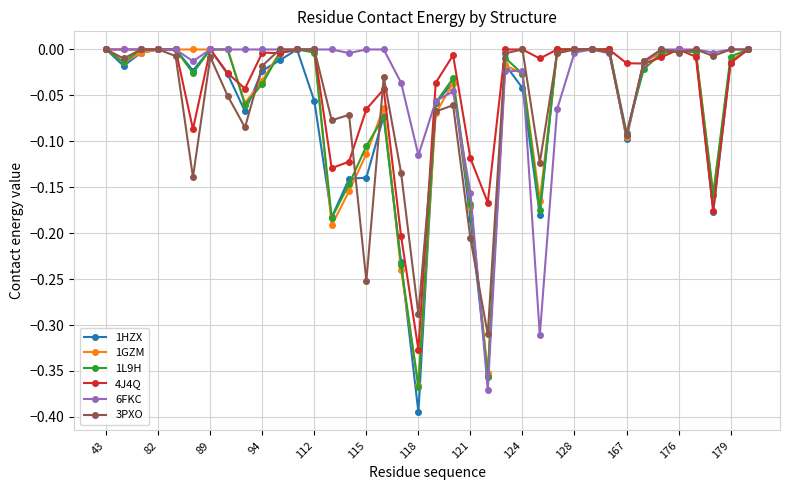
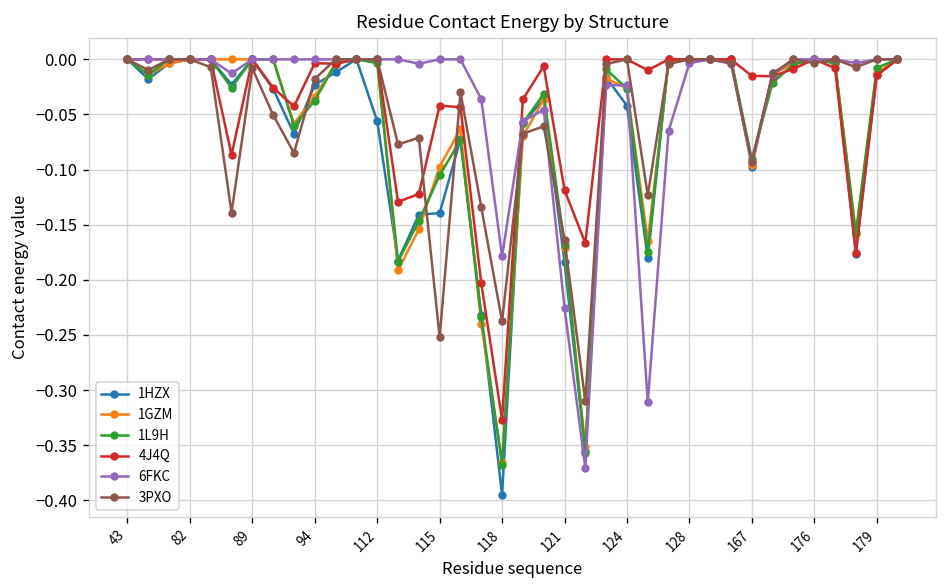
1GZM, 115: -0.11 -> -0.10
4J4Q, 115: -0.07 -> -0.04
6FKC, 118: -0.12 -> -0.18
3PXO, 118: -0.29 -> -0.24
6FKC, 121: -0.16 -> -0.23
3PXO, 121: -0.21 -> -0.16
